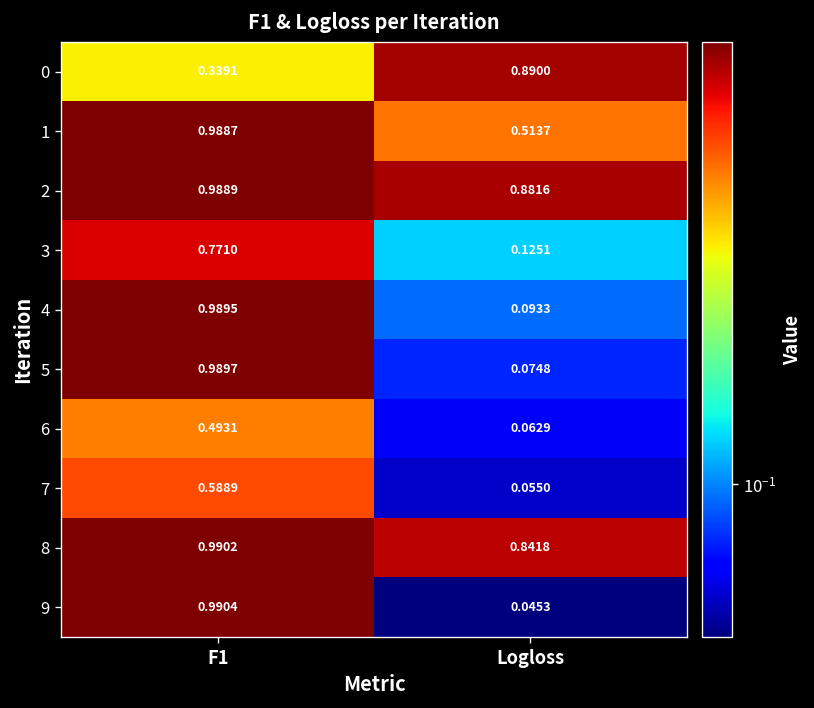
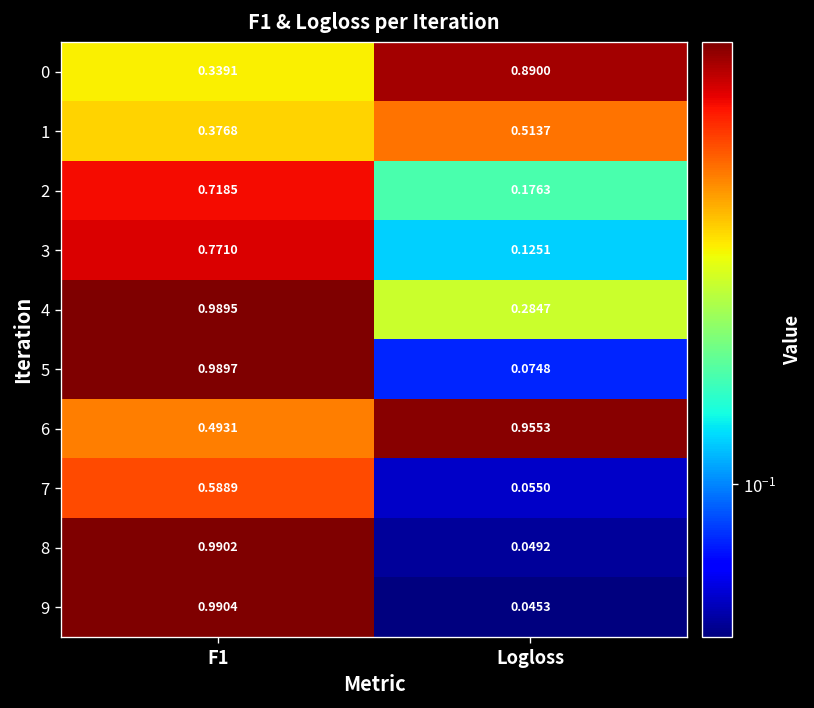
1, F1: 0.9887 -> 0.3768
2, F1: 0.9889 -> 0.7185
2, Logloss: 0.8816 -> 0.1763
4, Logloss: 0.0933 -> 0.2847
6, Logloss: 0.0629 -> 0.9553
8, Logloss: 0.8418 -> 0.0492
